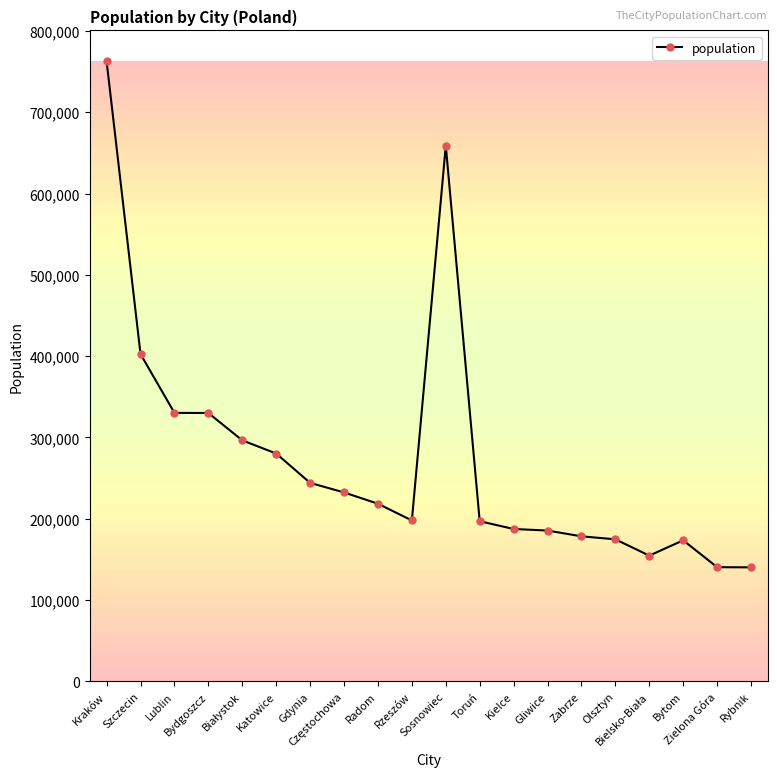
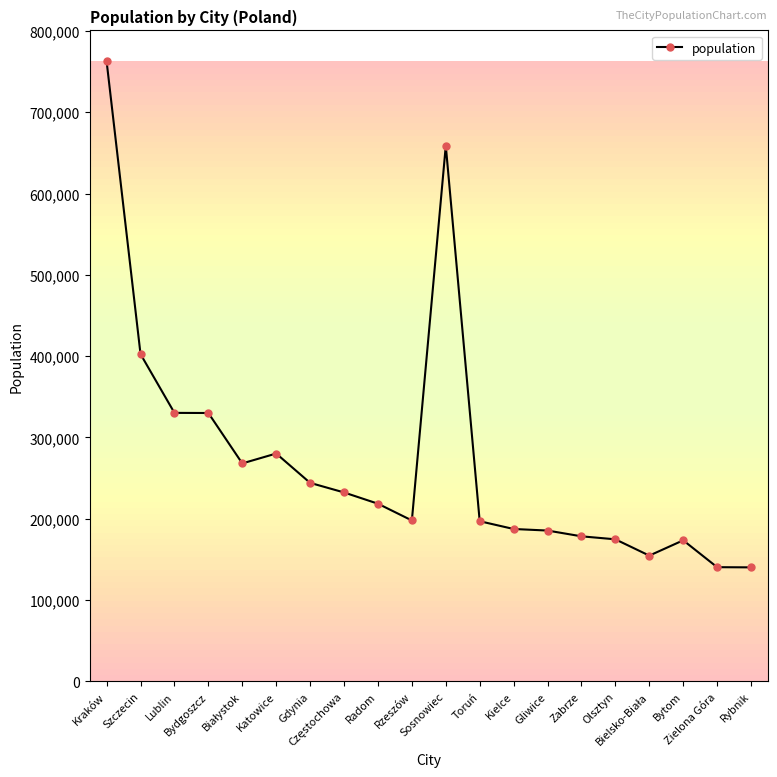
Białystok: 300,000 -> 270,000
